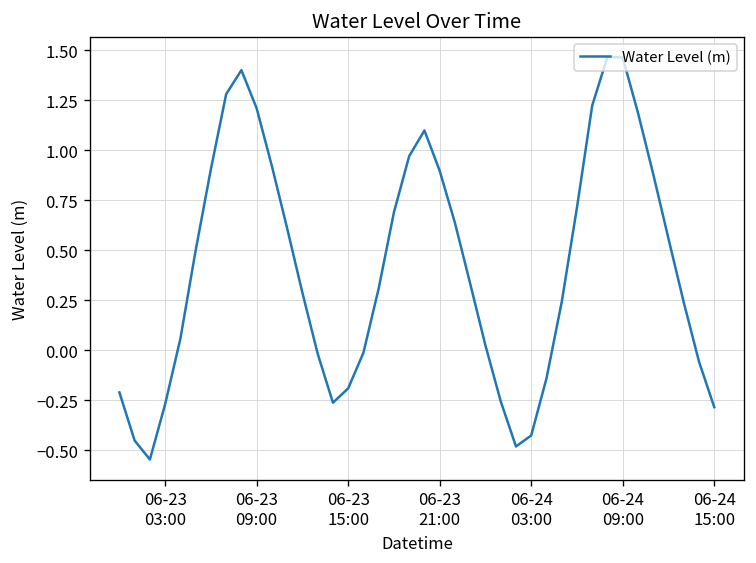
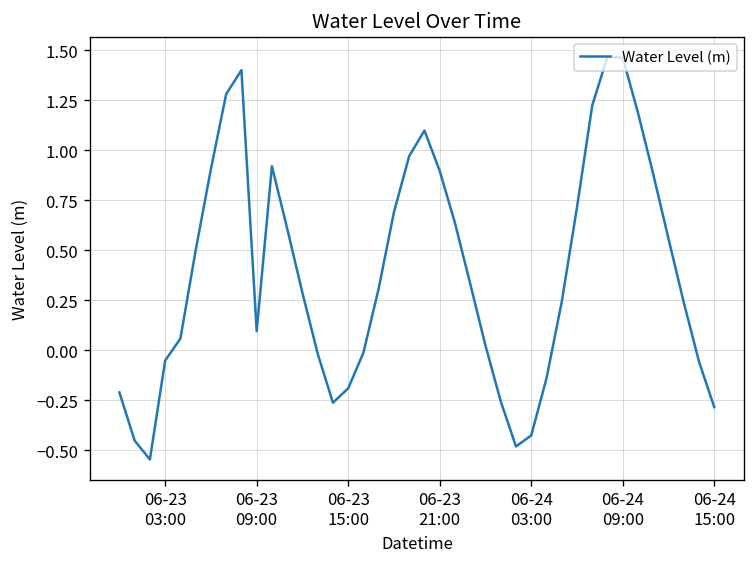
06-23 03:00: -0.27 -> -0.05
06-23 09:00: 1.21 -> 0.10
